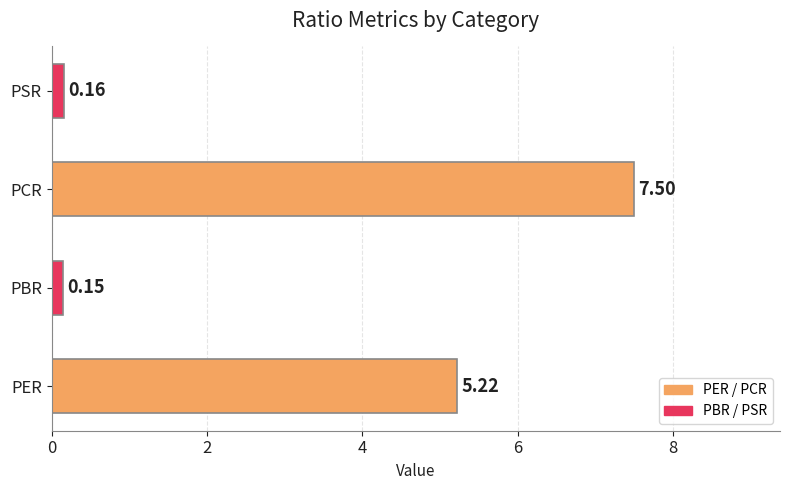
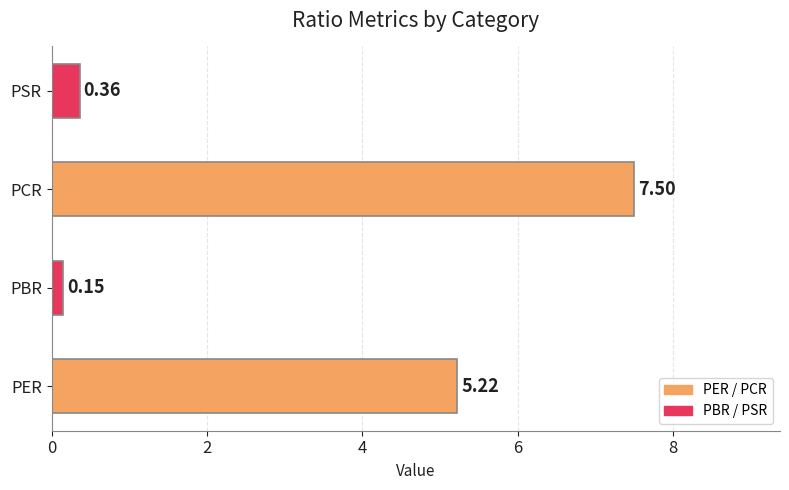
PSR: 0.16 -> 0.36
